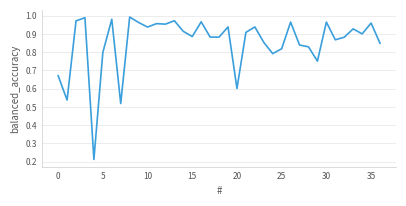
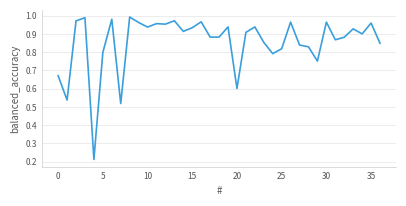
15: 0.89 -> 0.93
